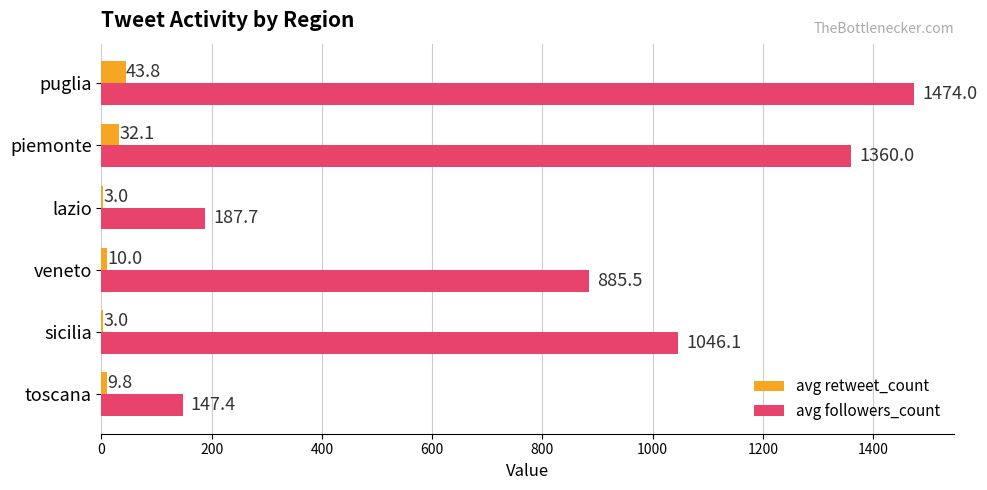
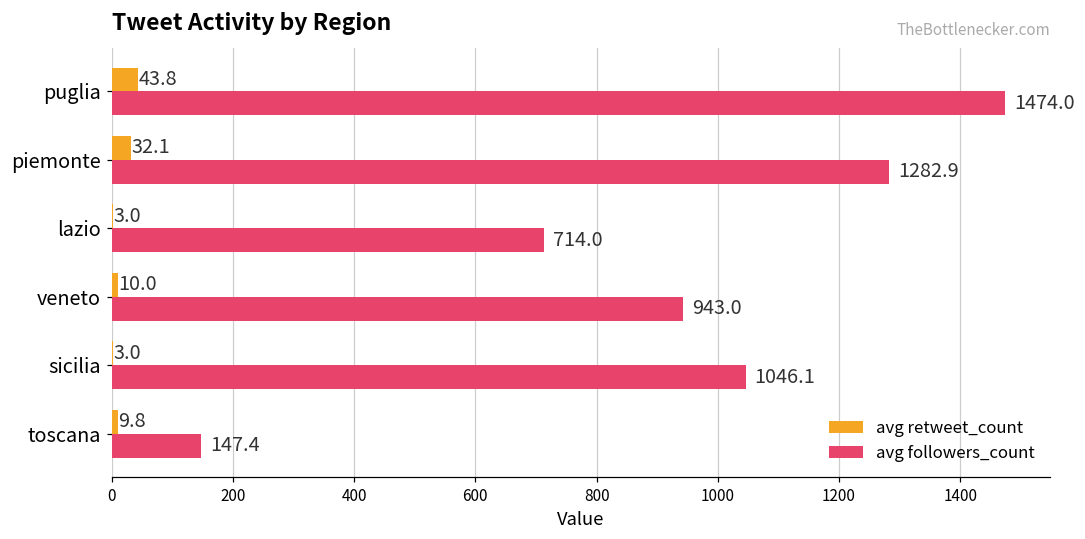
avg followers_count, piemonte: 1360.0 -> 1282.9
avg followers_count, lazio: 187.7 -> 714.0
avg followers_count, veneto: 885.5 -> 943.0
